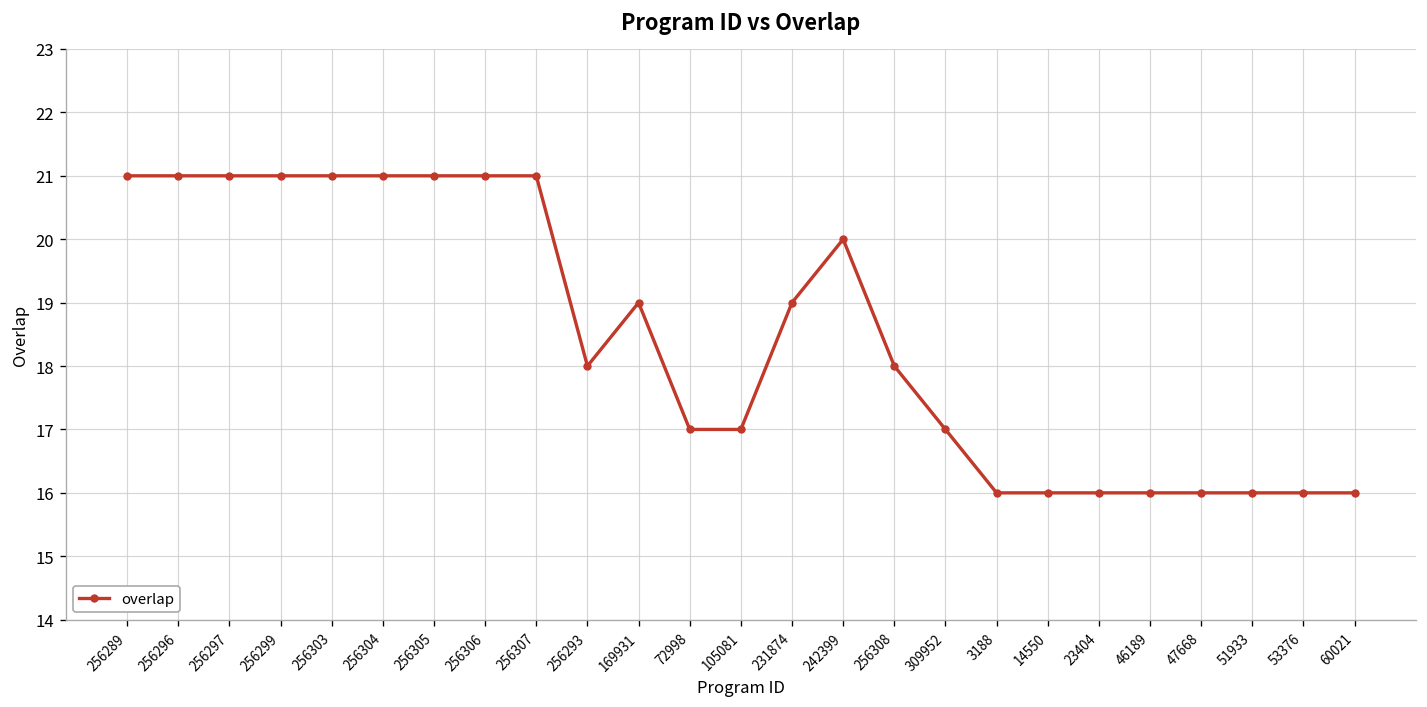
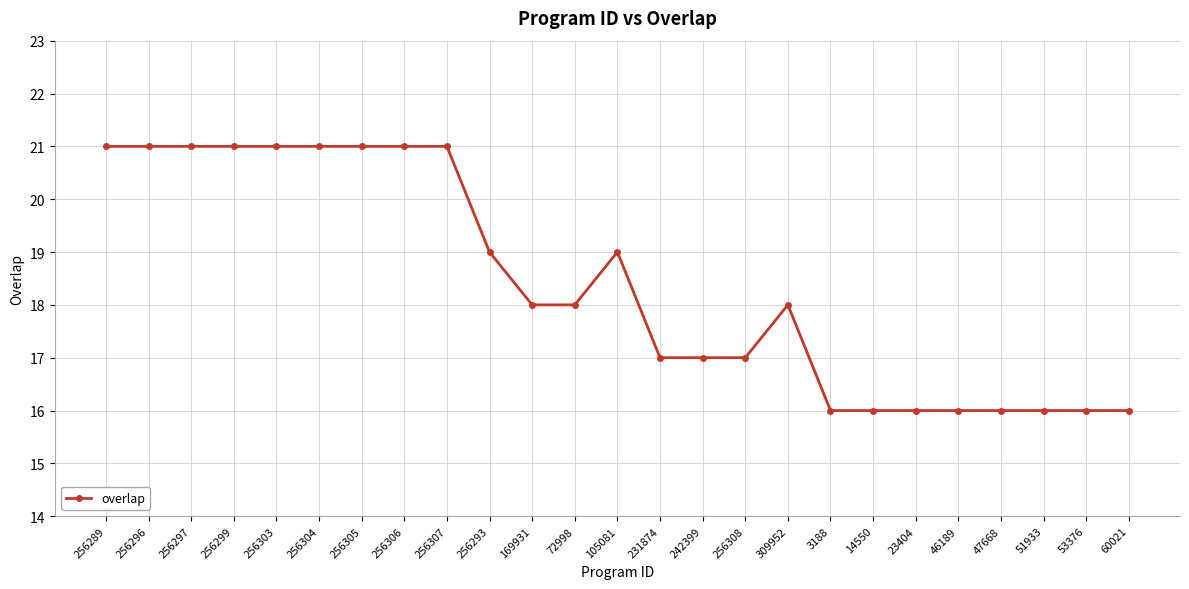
256293: 18 -> 19
169931: 19 -> 18
72998: 17 -> 18
105081: 17 -> 19
231874: 19 -> 17
242399: 20 -> 17
256308: 18 -> 17
309952: 17 -> 18
